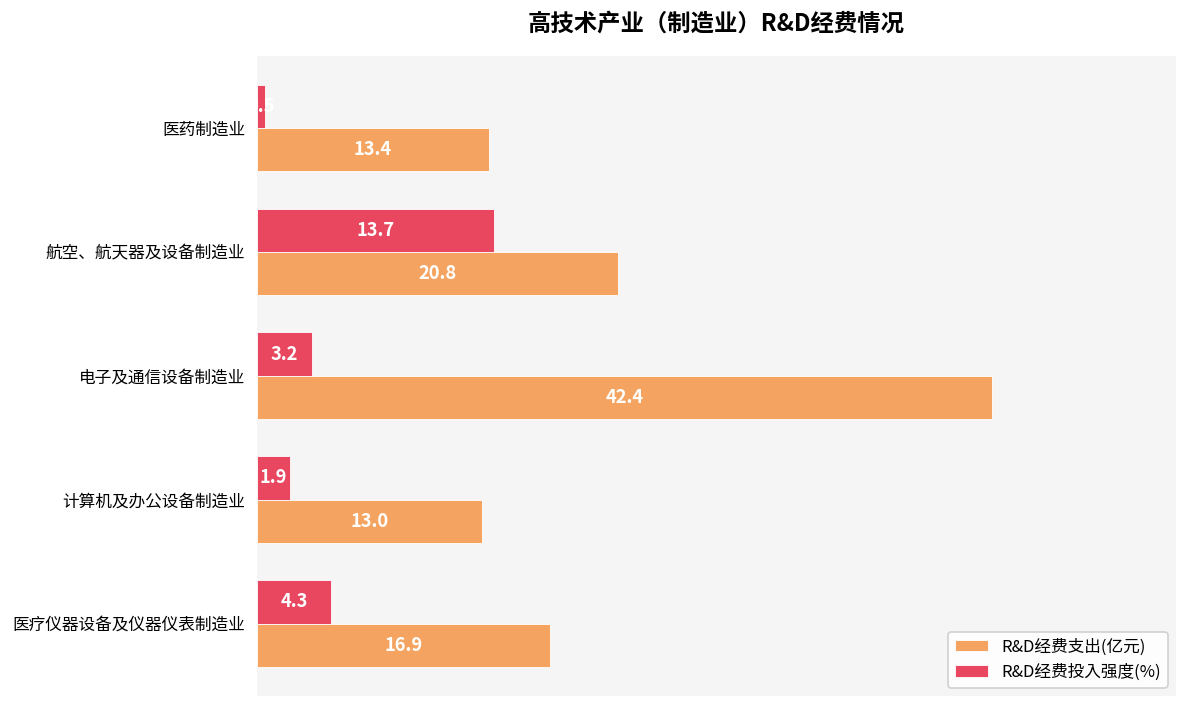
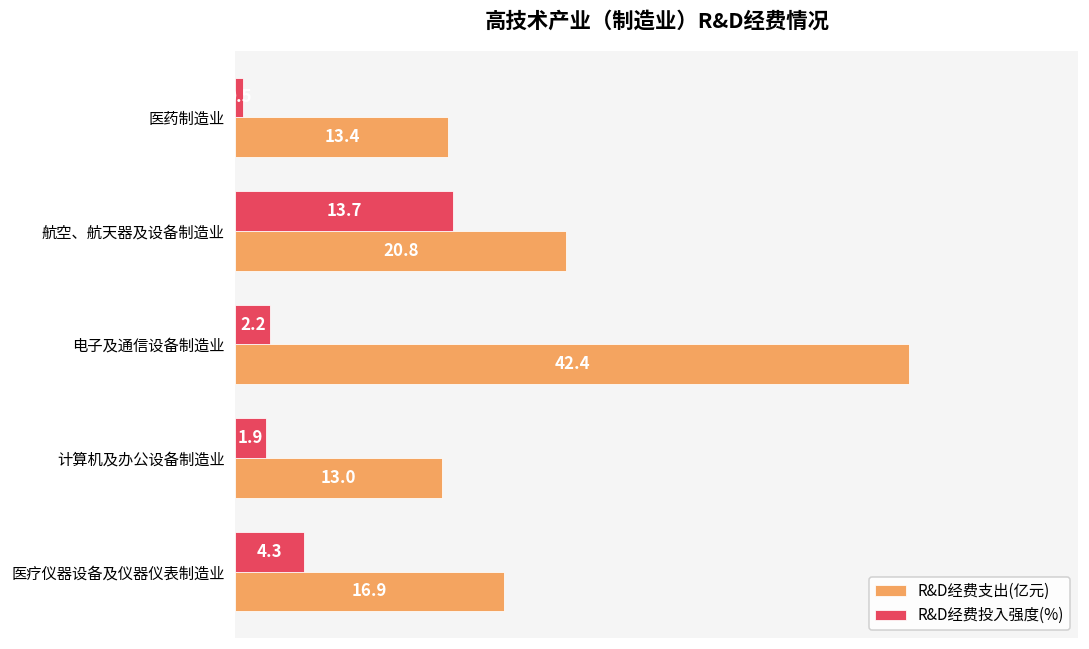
R&D经费投入强度(%), 电子及通信设备制造业: 3.2 -> 2.2
